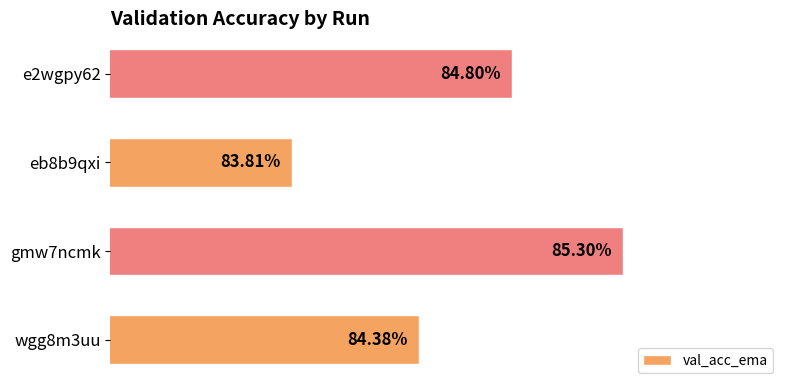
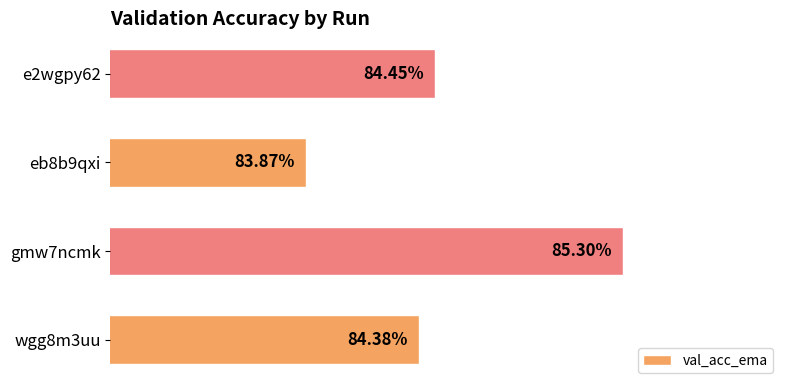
e2wgpy62: 84.80% -> 84.45%
eb8b9qxi: 83.81% -> 83.87%
